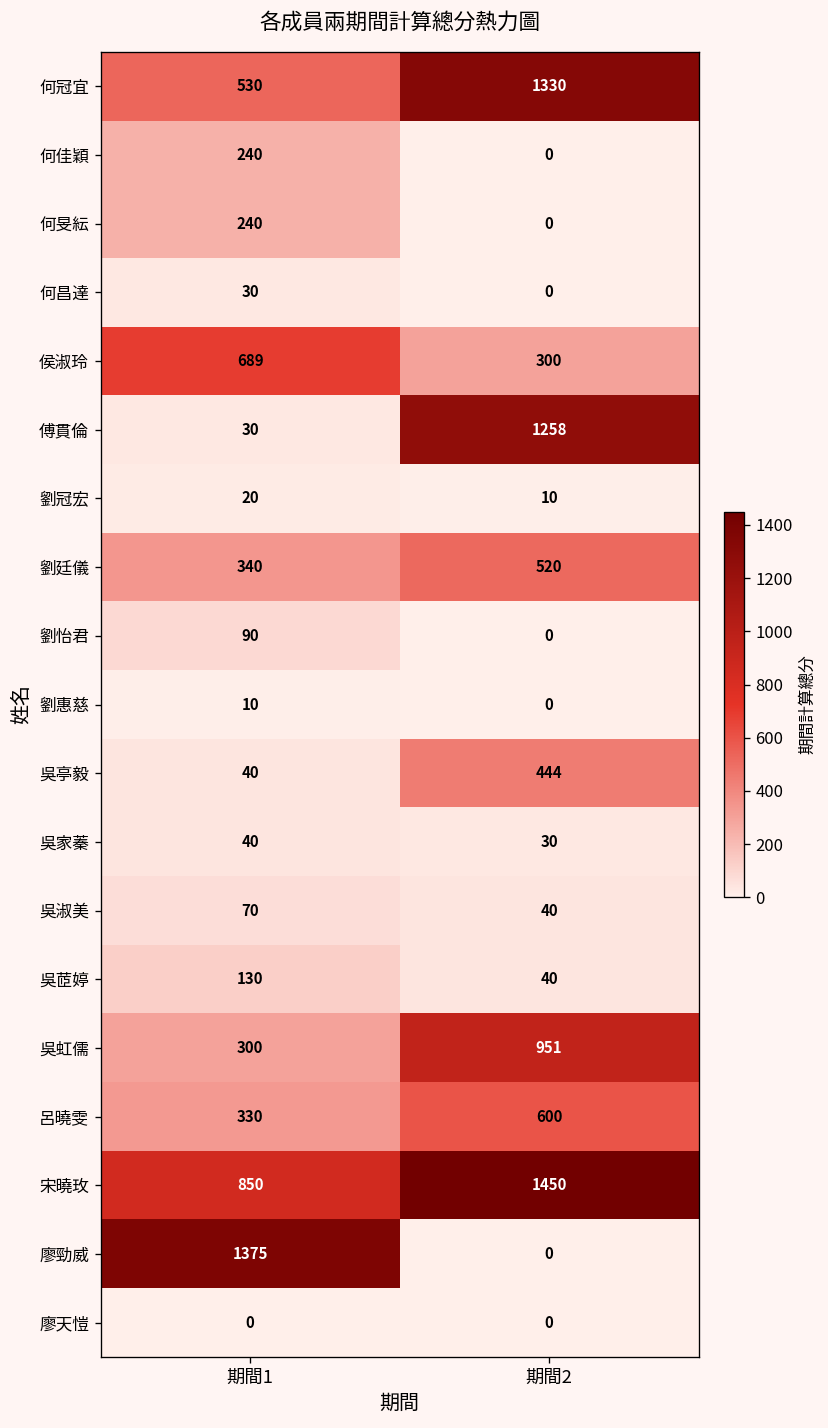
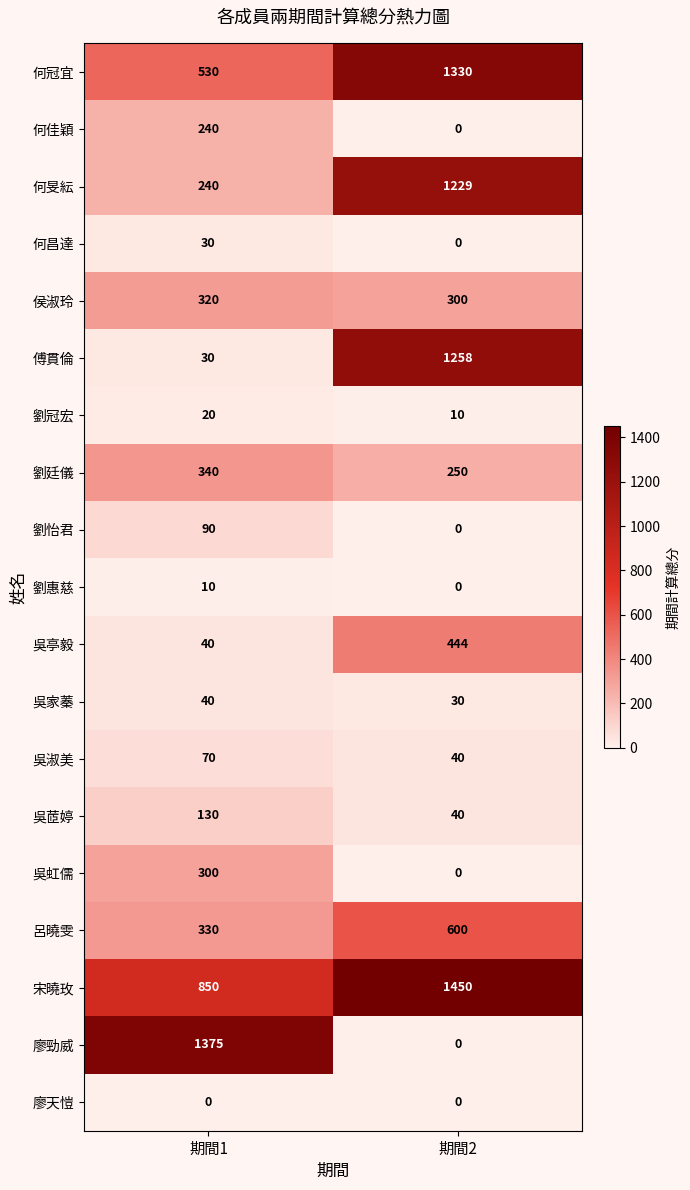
何旻紜, 期間2: 0 -> 1229
侯淑玲, 期間1: 689 -> 320
劉廷儀, 期間2: 520 -> 250
吳虹儒, 期間2: 951 -> 0
